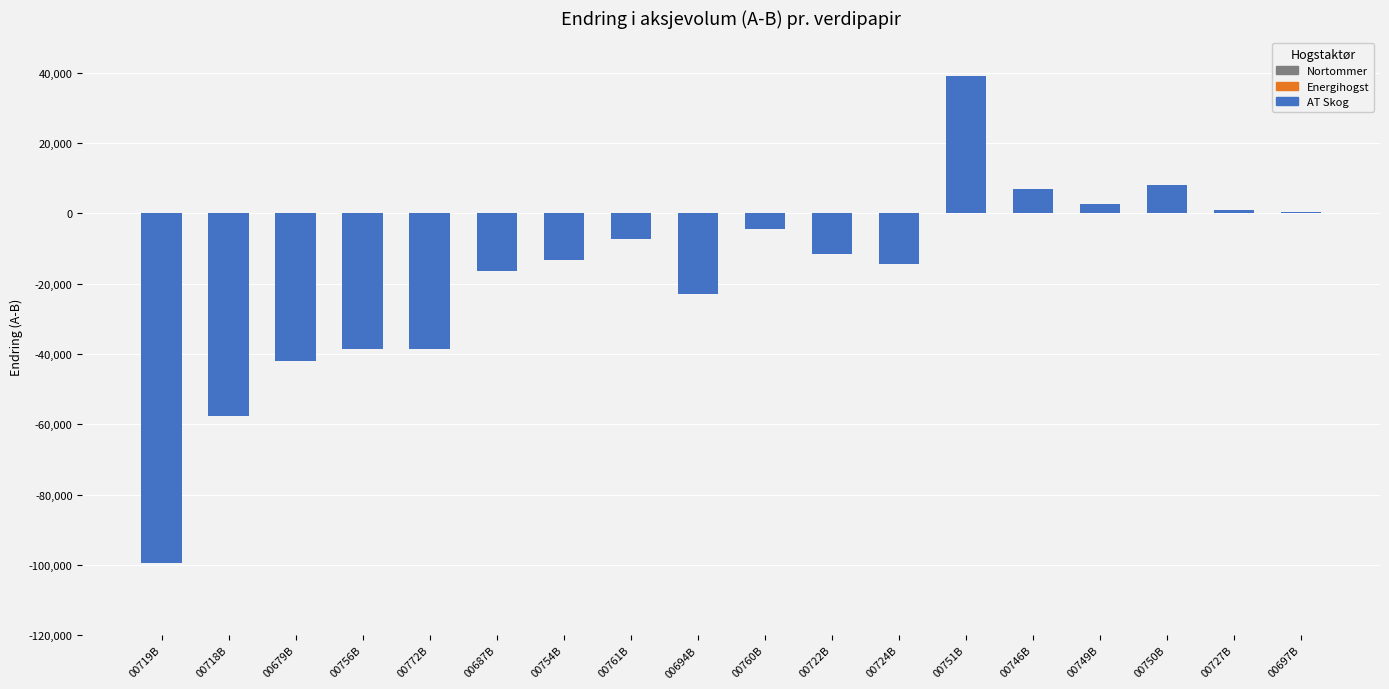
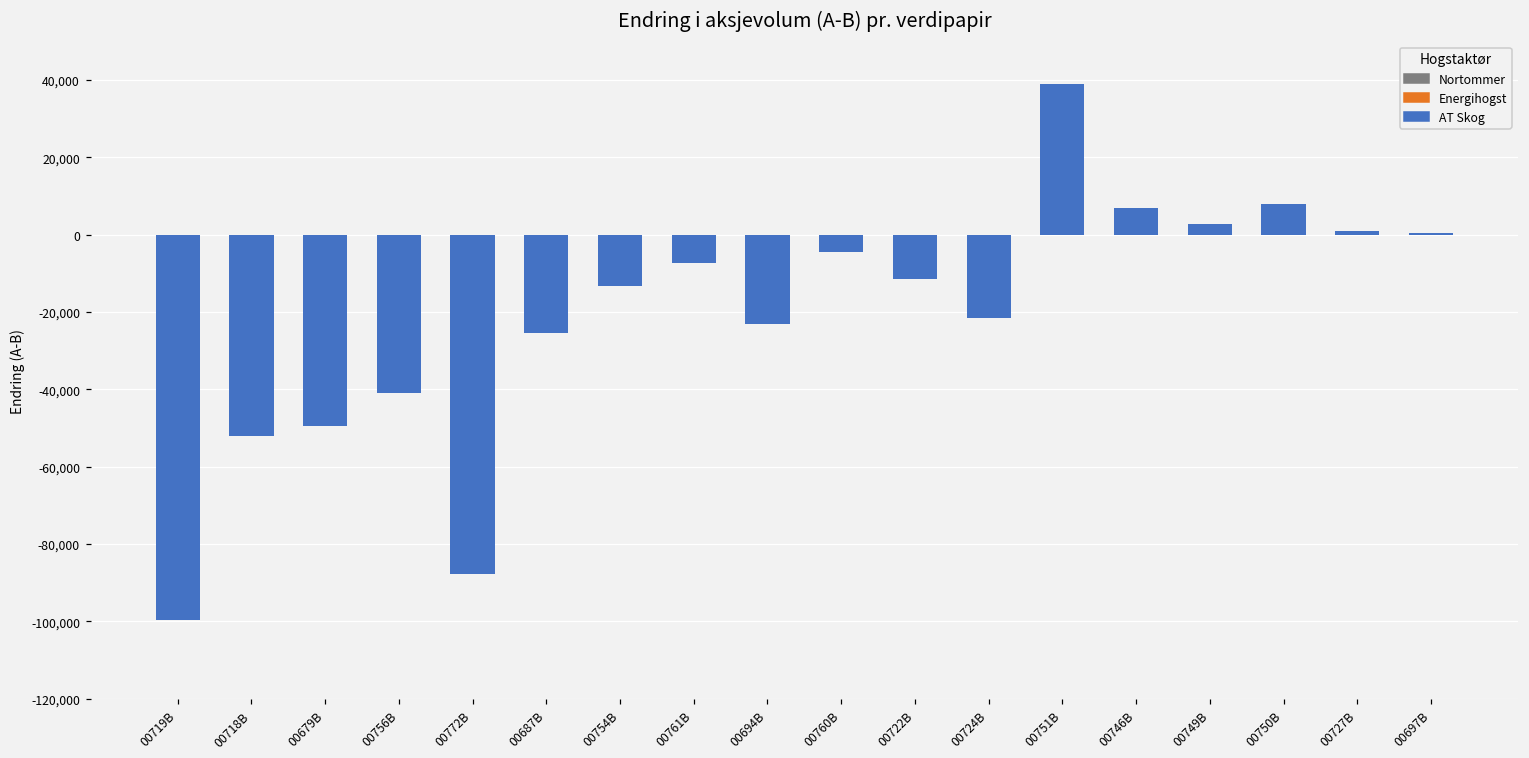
AT Skog, 00718B: -58,000 -> -52,000
AT Skog, 00679B: -42,000 -> -49,000
AT Skog, 00756B: -39,000 -> -41,000
AT Skog, 00772B: -39,000 -> -88,000
AT Skog, 00687B: -16,000 -> -26,000
AT Skog, 00724B: -14,000 -> -22,000
